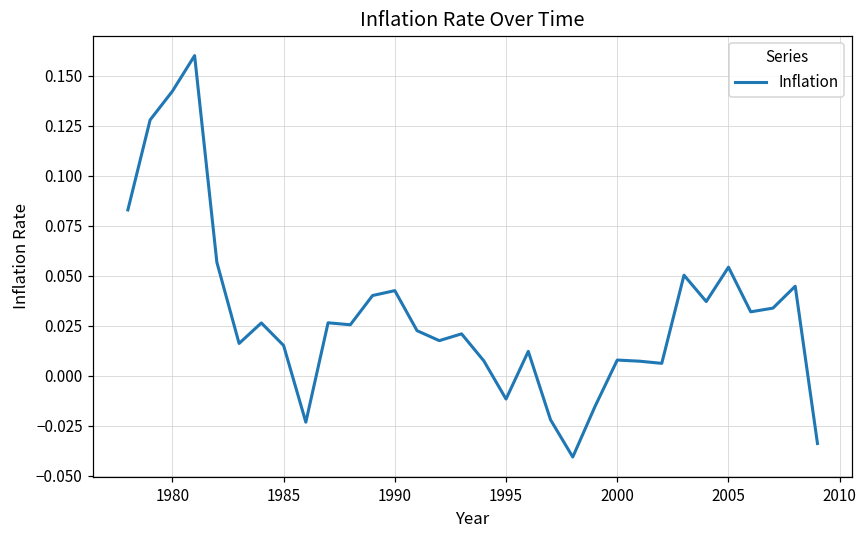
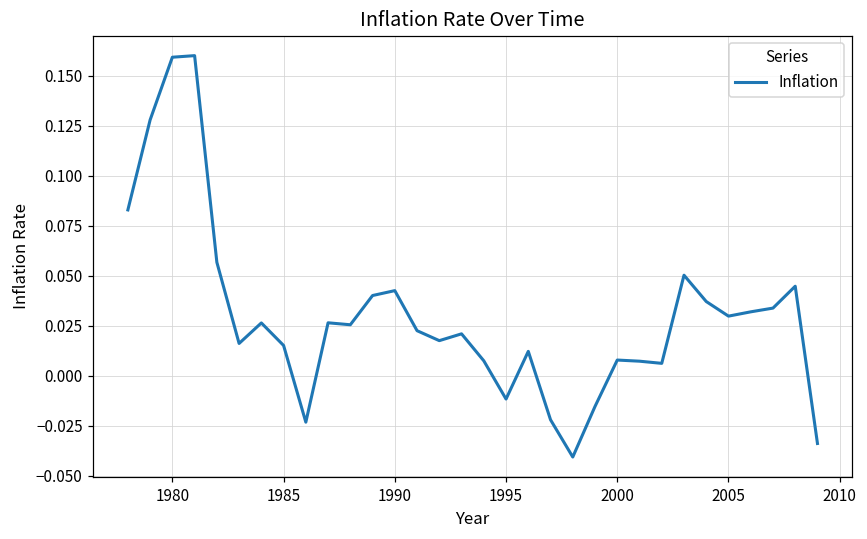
1980: 0.142 -> 0.159
2005: 0.054 -> 0.030
